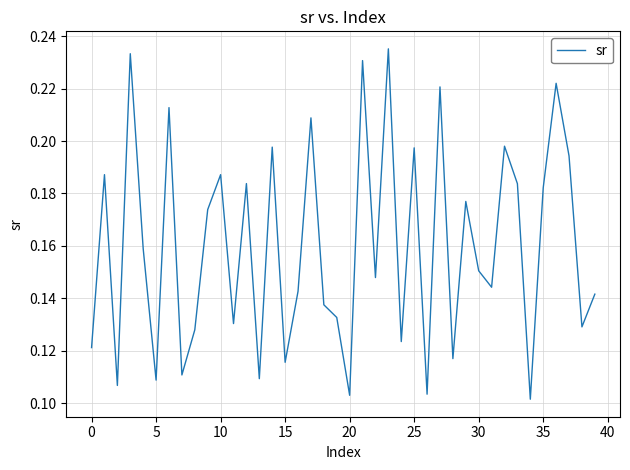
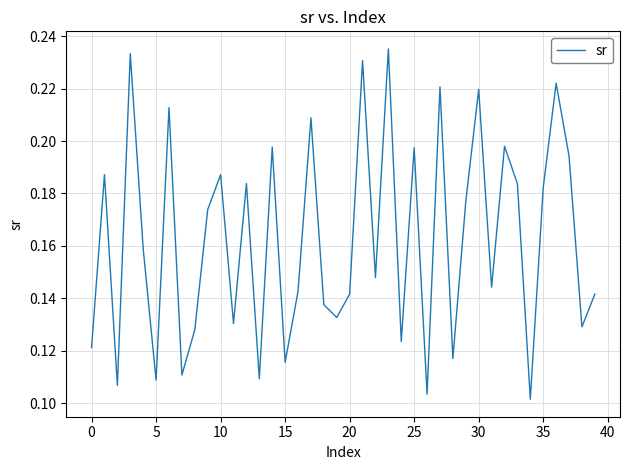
20: 0.103 -> 0.142
30: 0.150 -> 0.220
